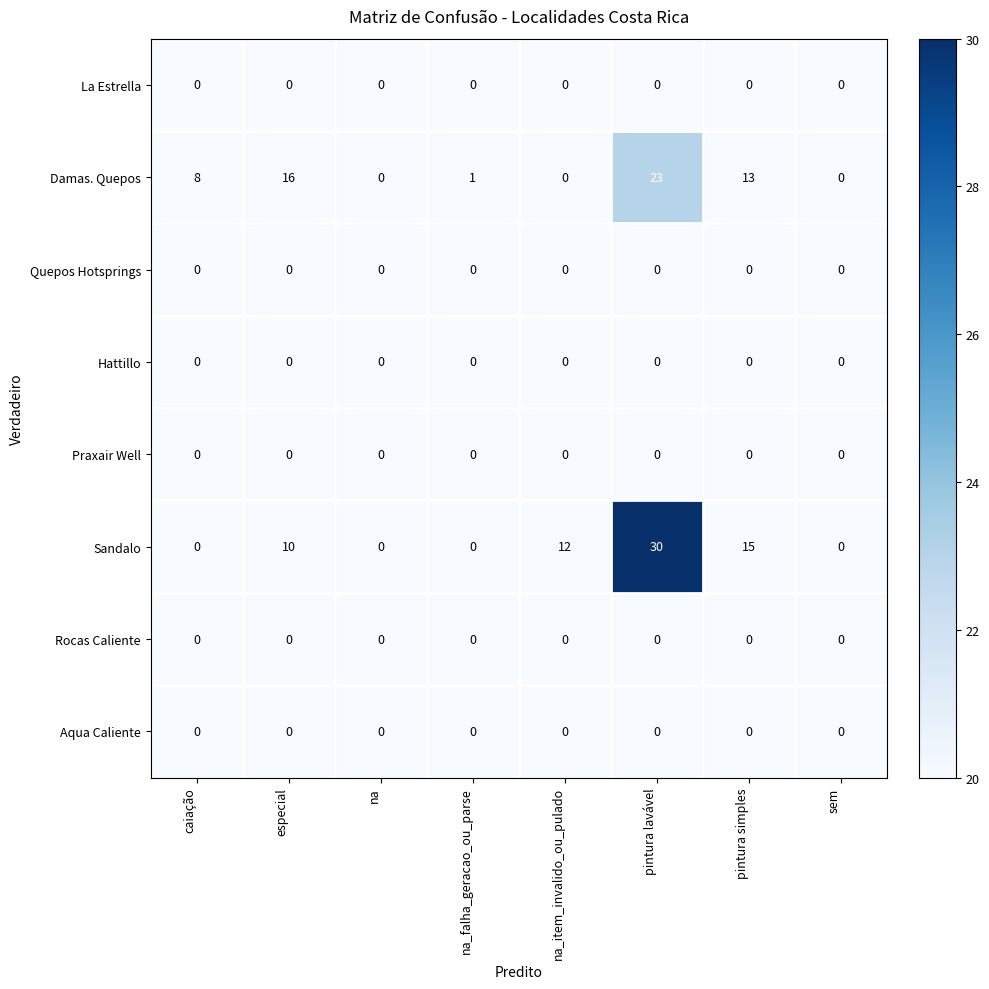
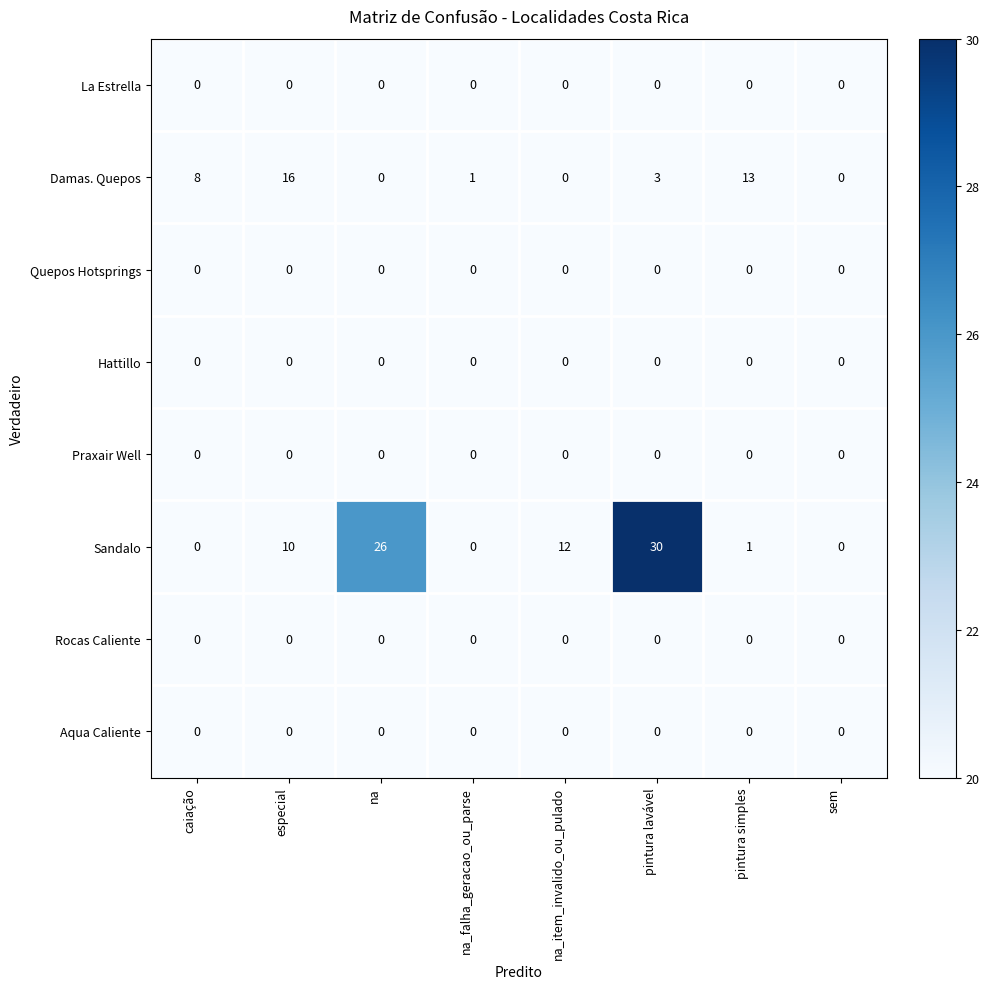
Damas. Quepos, pintura lavável: 23 -> 3
Sandalo, na: 0 -> 26
Sandalo, pintura simples: 15 -> 1
